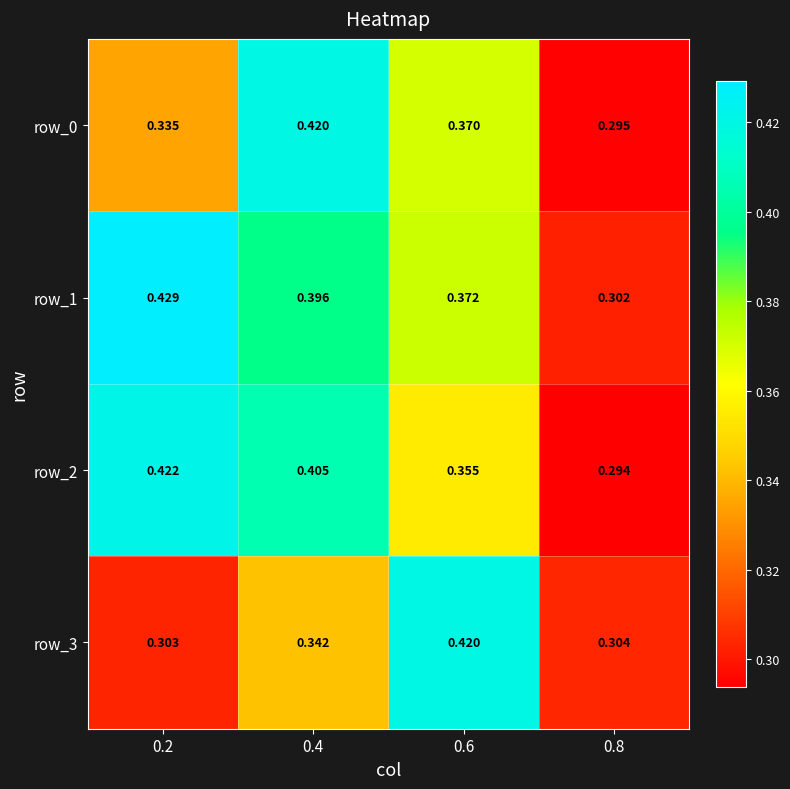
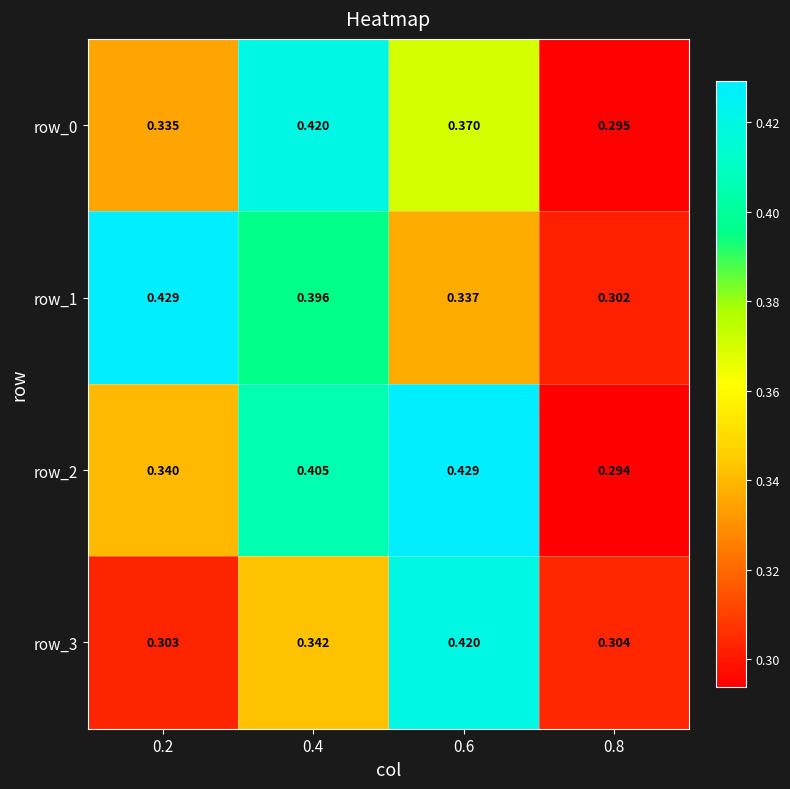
row_1, 0.6: 0.372 -> 0.337
row_2, 0.2: 0.422 -> 0.340
row_2, 0.6: 0.355 -> 0.429
